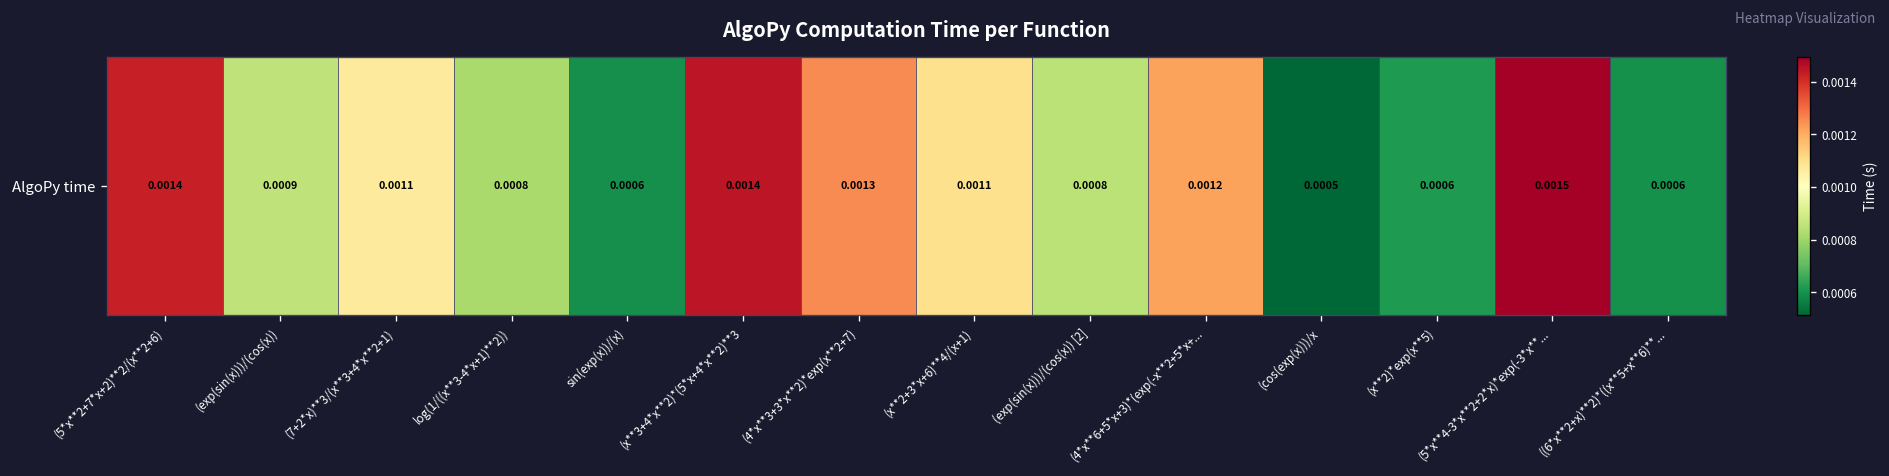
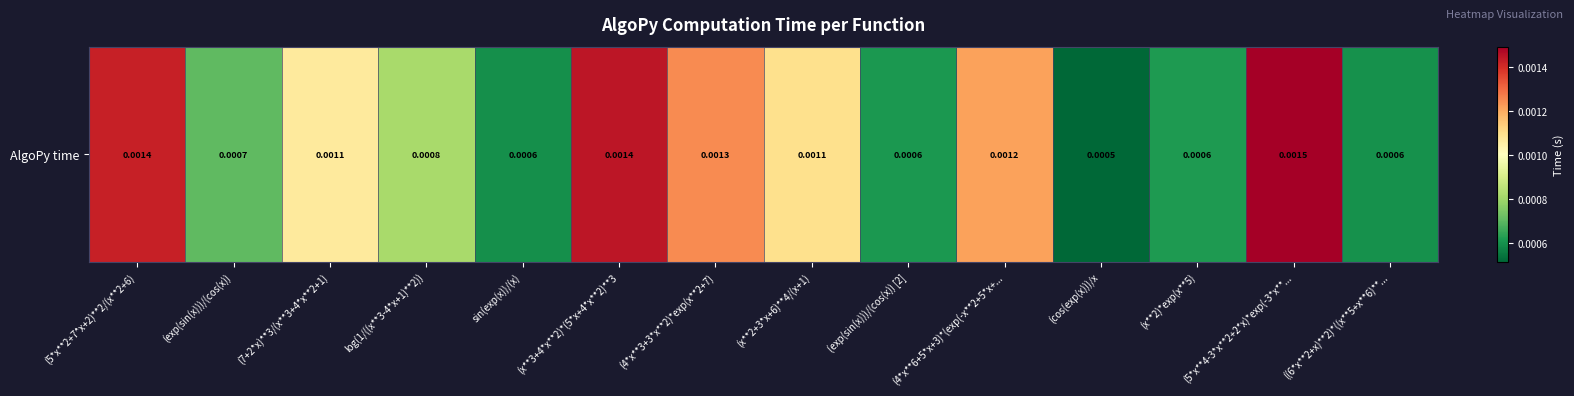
AlgoPy time, (exp(sin(x)))/(cos(x)): 0.0009 -> 0.0007
AlgoPy time, (exp(sin(x)))/(cos(x)) [2]: 0.0008 -> 0.0006
